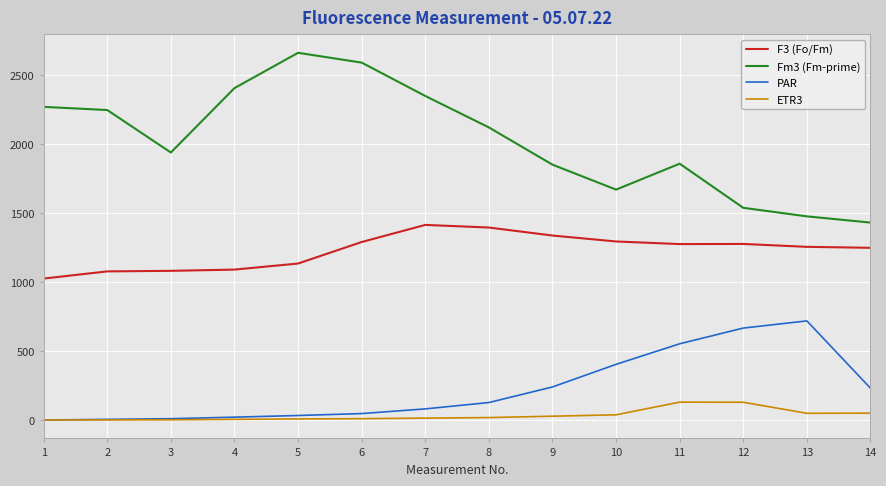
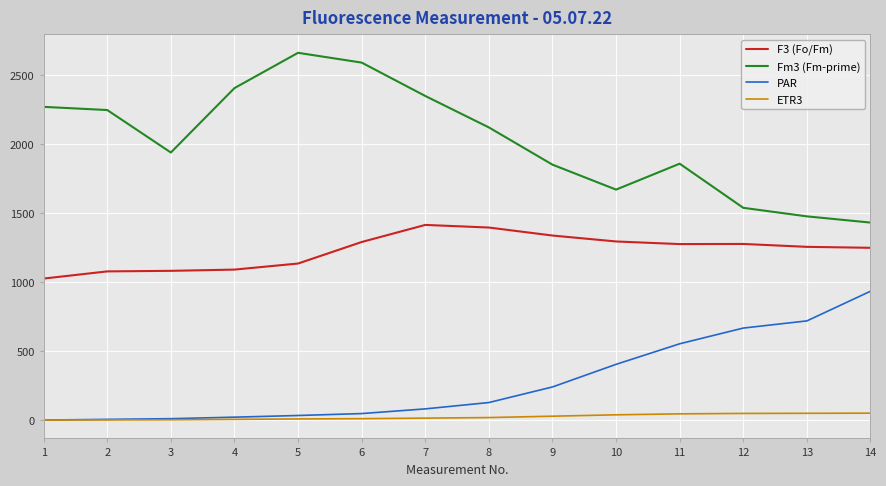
ETR3, 11: 130 -> 50
ETR3, 12: 130 -> 50
PAR, 14: 230 -> 930
